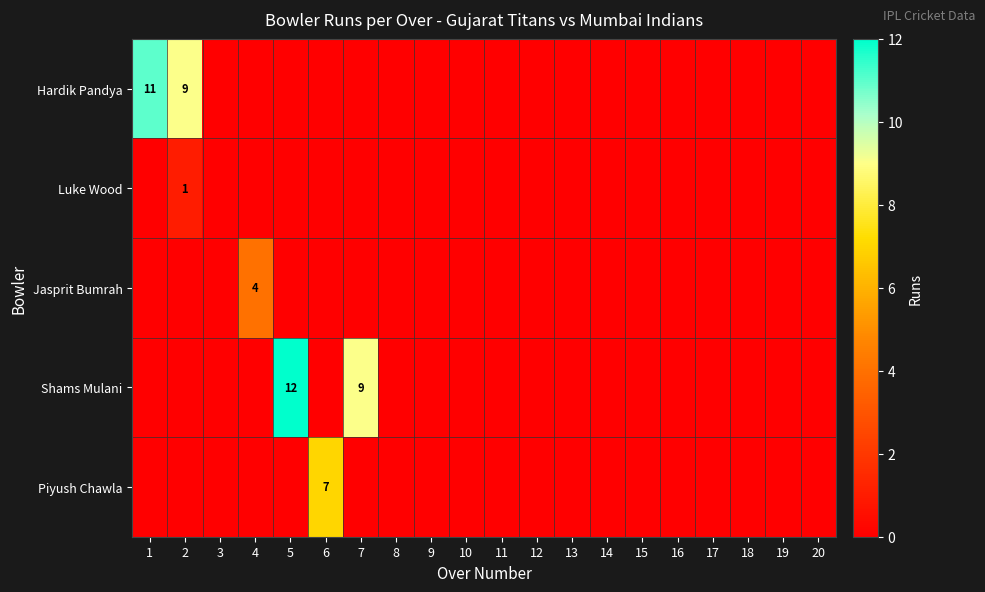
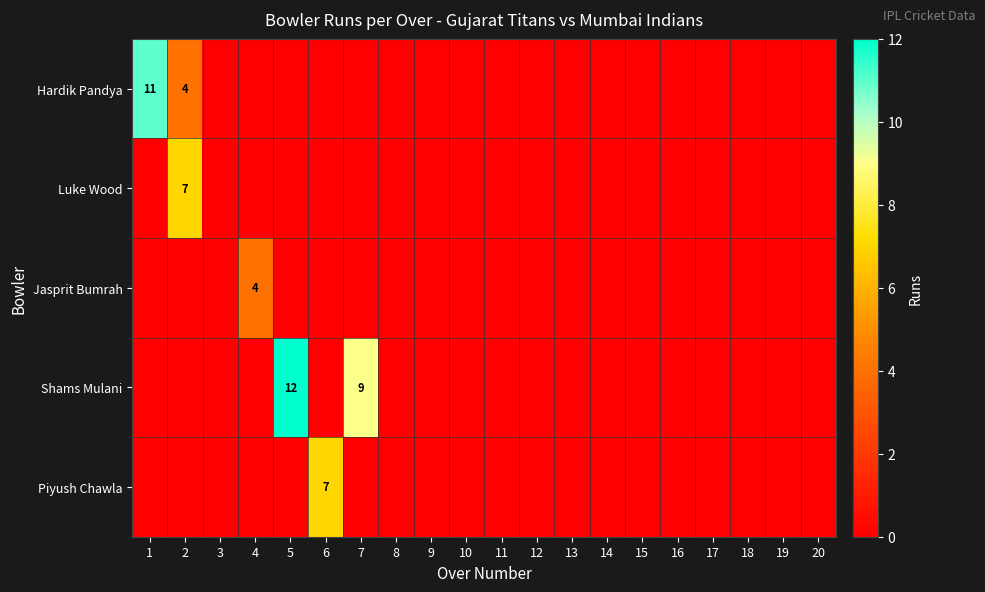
Hardik Pandya, 2: 9 -> 4
Luke Wood, 2: 1 -> 7
